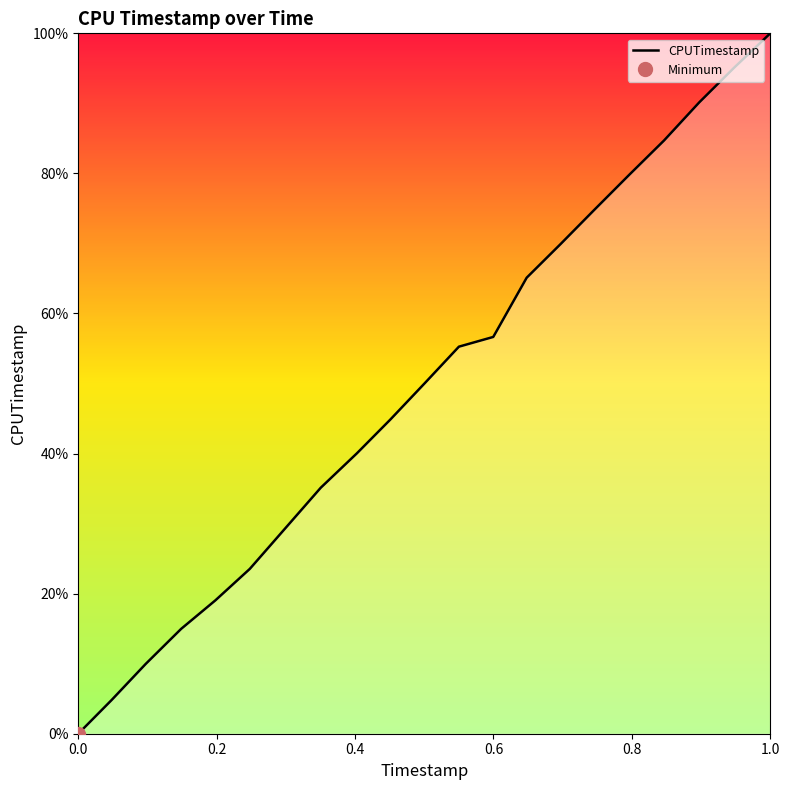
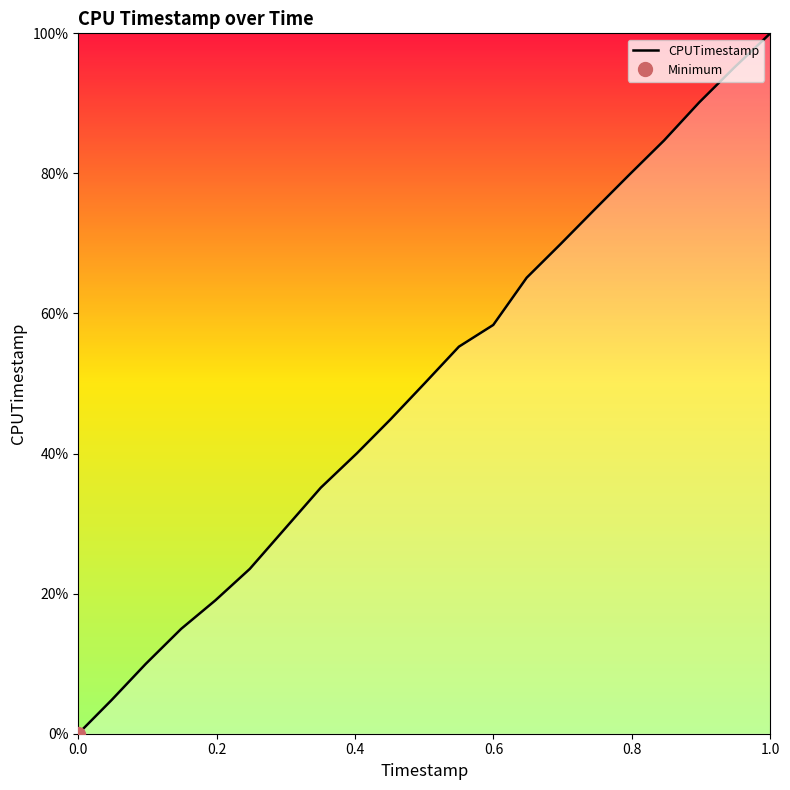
CPUTimestamp, 0.6: 57% -> 58%
